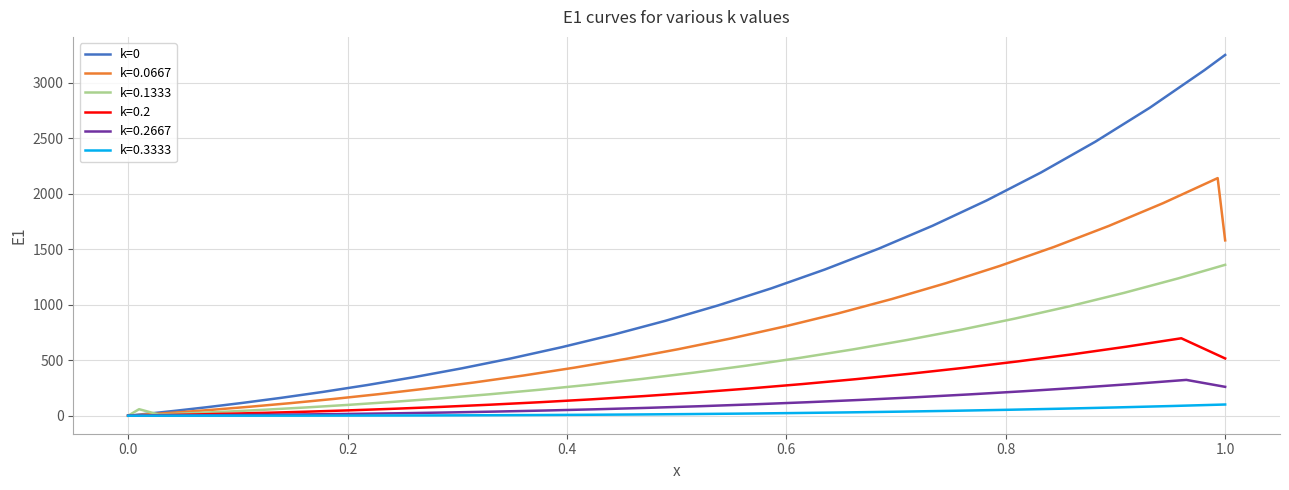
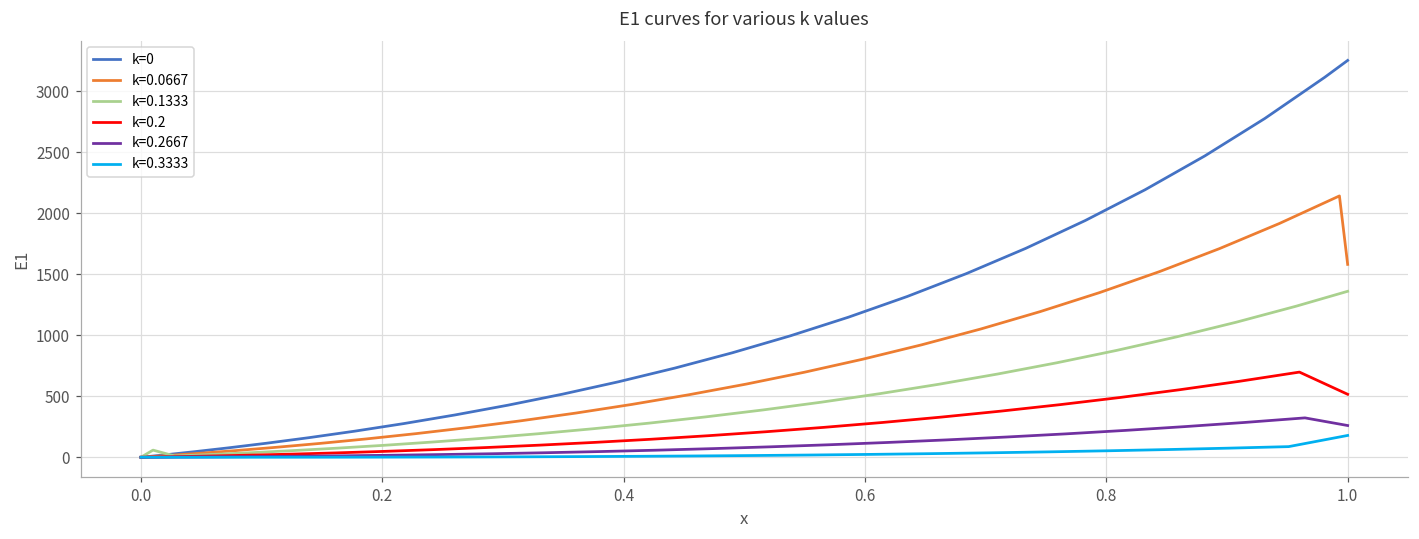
k=0.3333, 1.0: 100 -> 180
